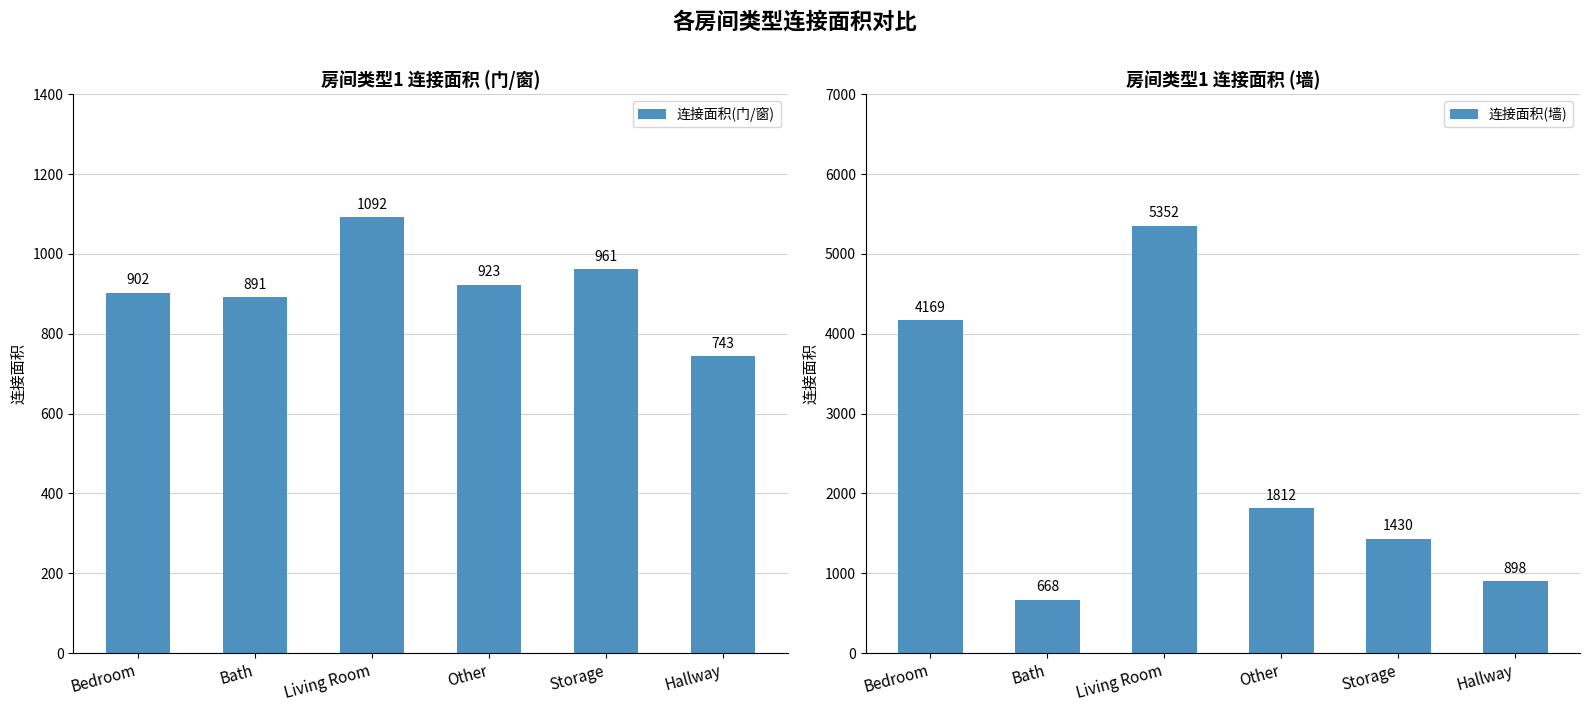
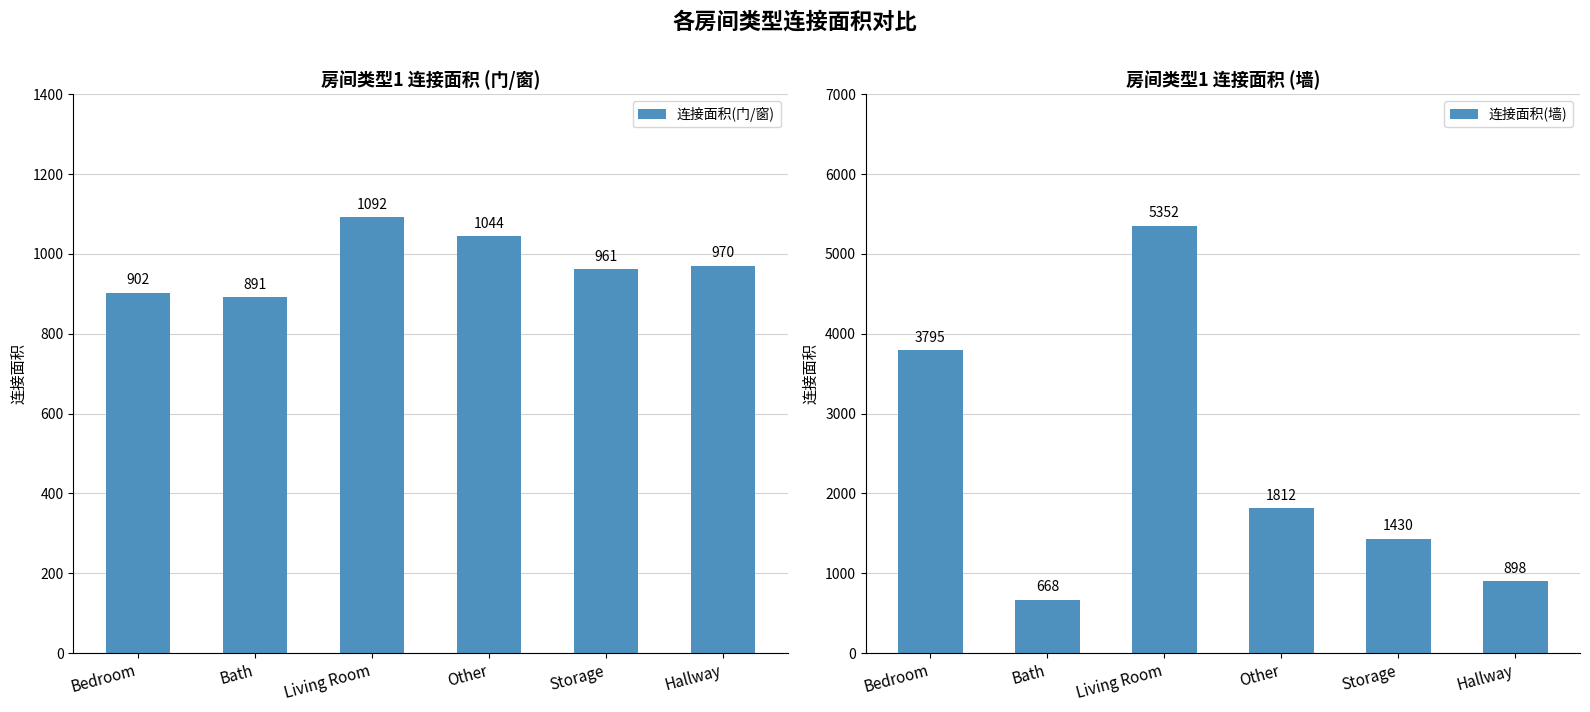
房间类型1 连接面积 (门/窗), Other: 923 -> 1044
房间类型1 连接面积 (门/窗), Hallway: 743 -> 970
房间类型1 连接面积 (墙), Bedroom: 4169 -> 3795
